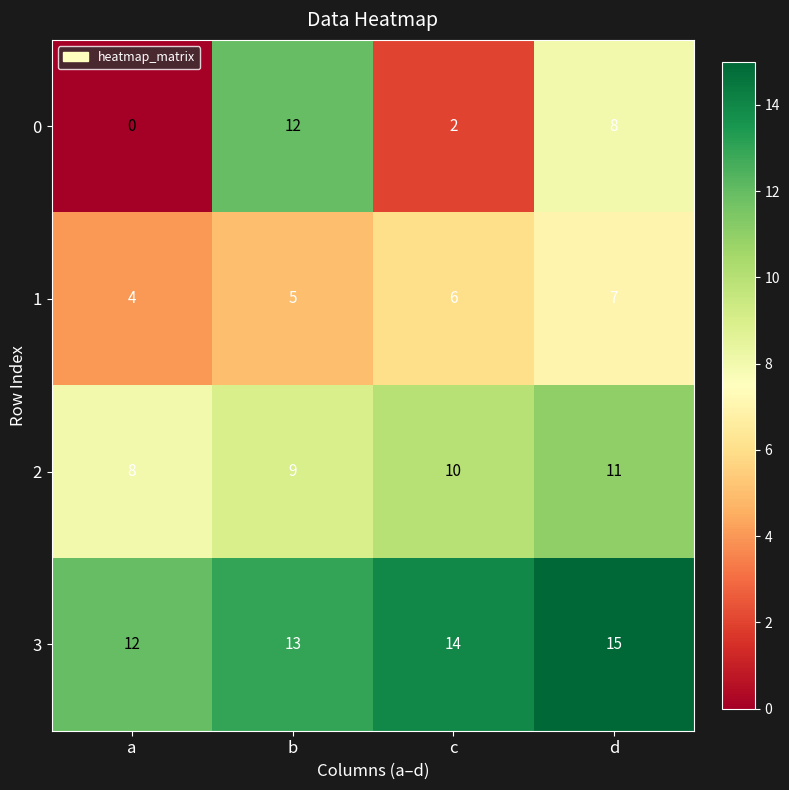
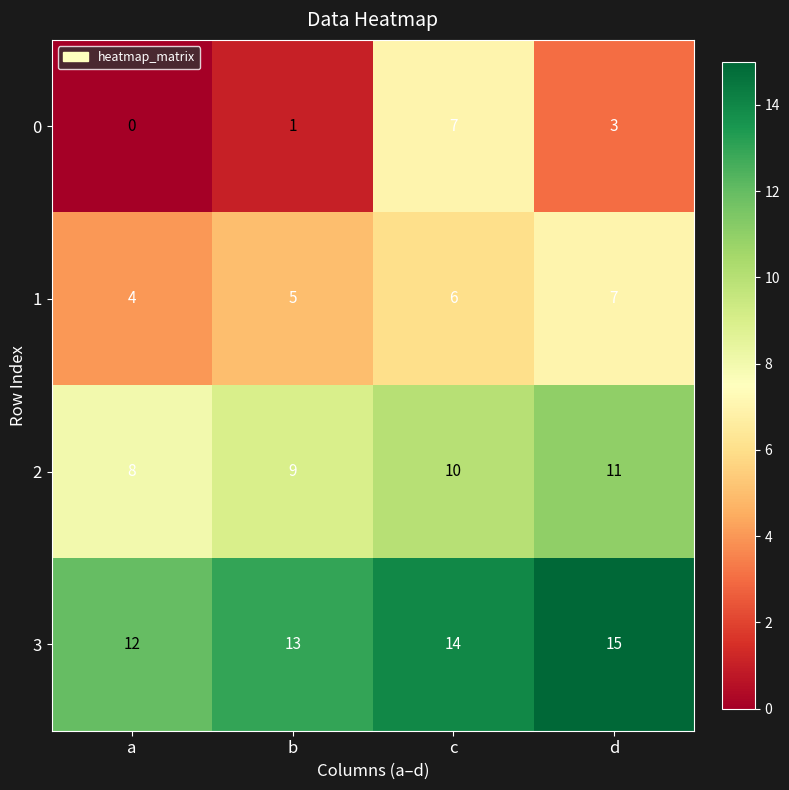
0, b: 12 -> 1
0, c: 2 -> 7
0, d: 8 -> 3
